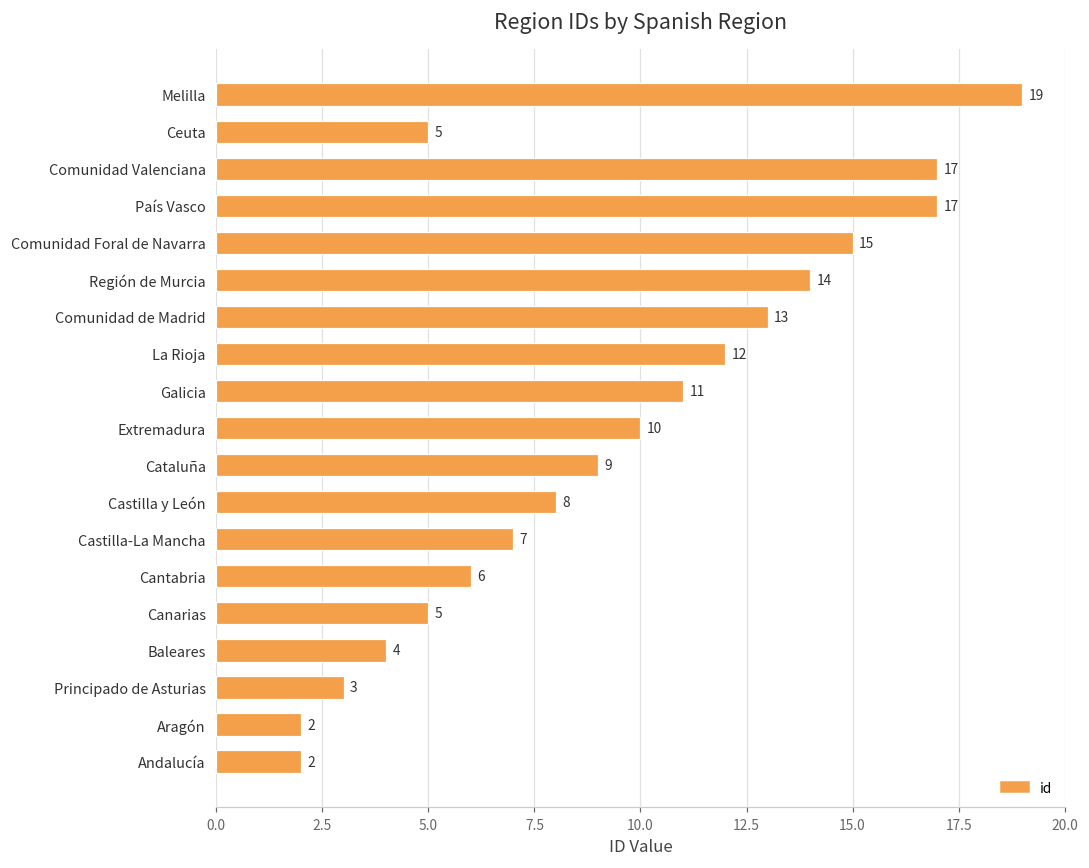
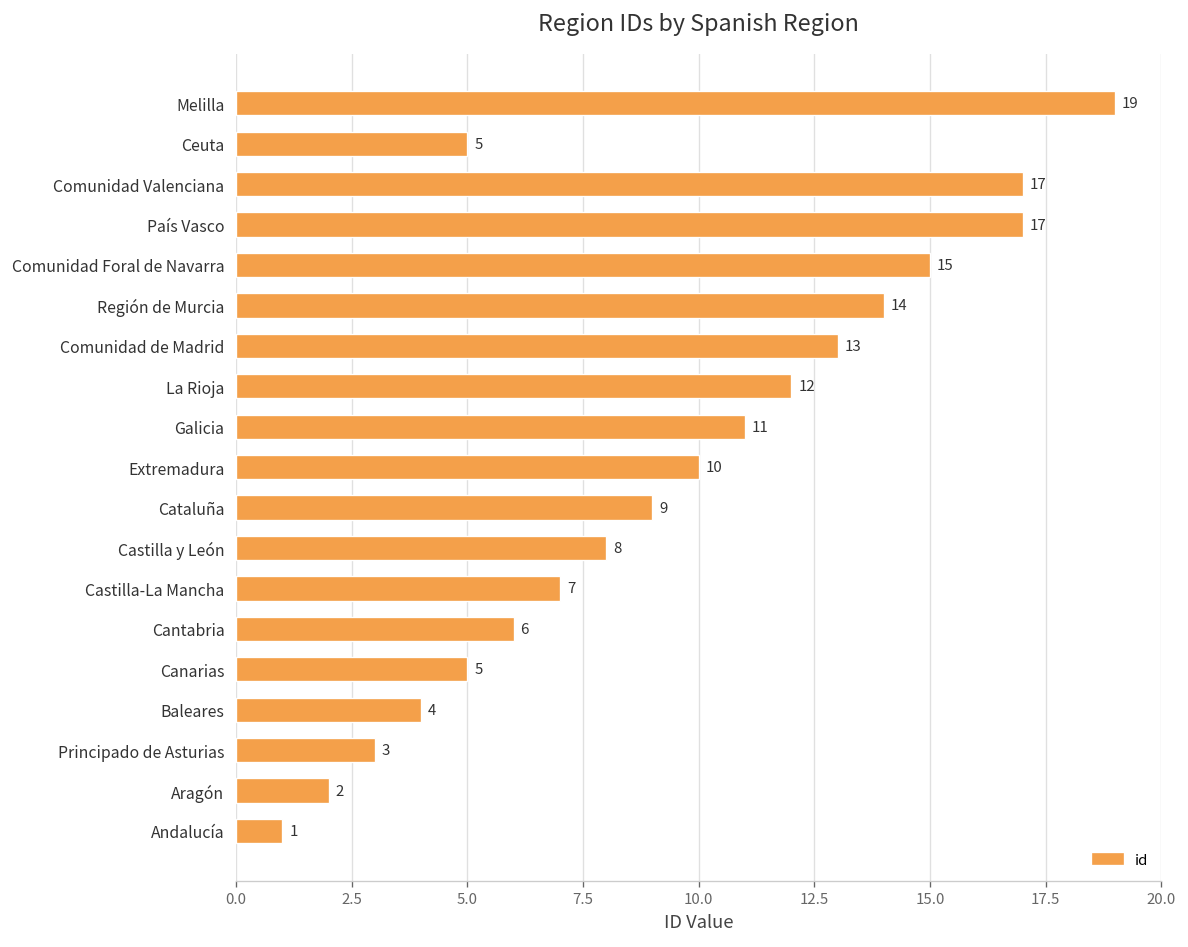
Andalucía: 2 -> 1
